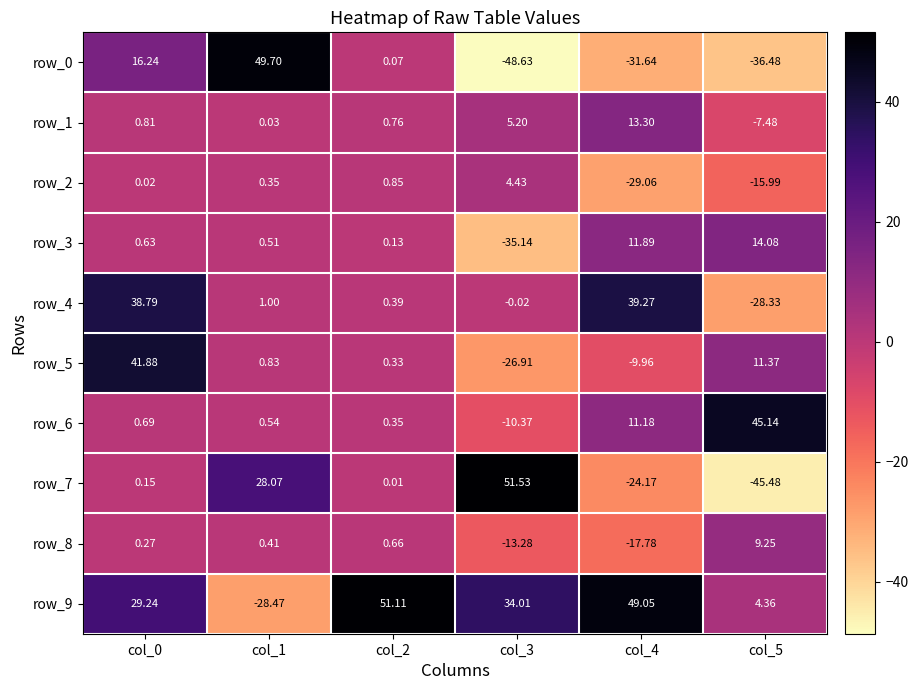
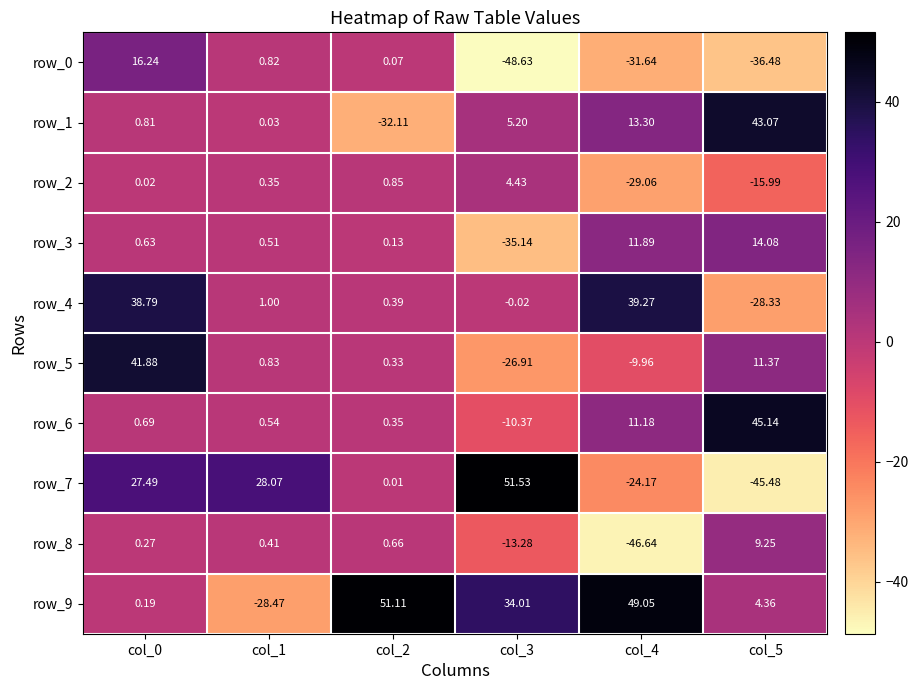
row_0, col_1: 49.70 -> 0.82
row_1, col_2: 0.76 -> -32.11
row_1, col_5: -7.48 -> 43.07
row_7, col_0: 0.15 -> 27.49
row_8, col_4: -17.78 -> -46.64
row_9, col_0: 29.24 -> 0.19
